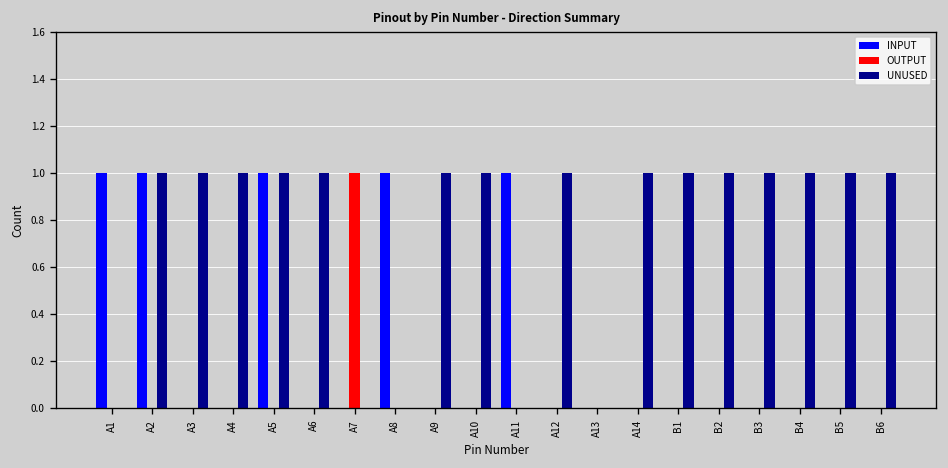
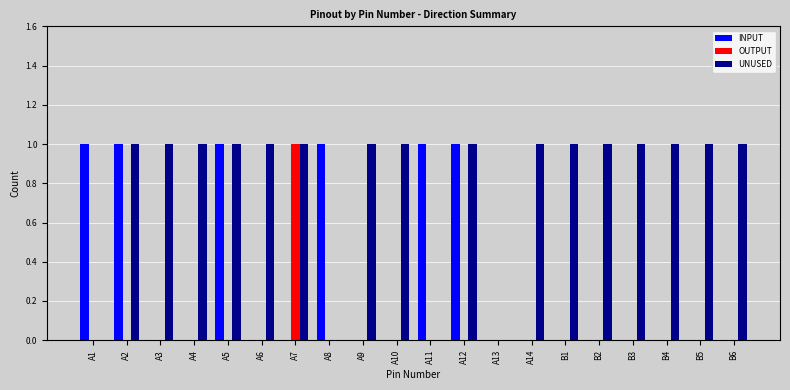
UNUSED, A7: 0 -> 1
INPUT, A12: 0 -> 1
